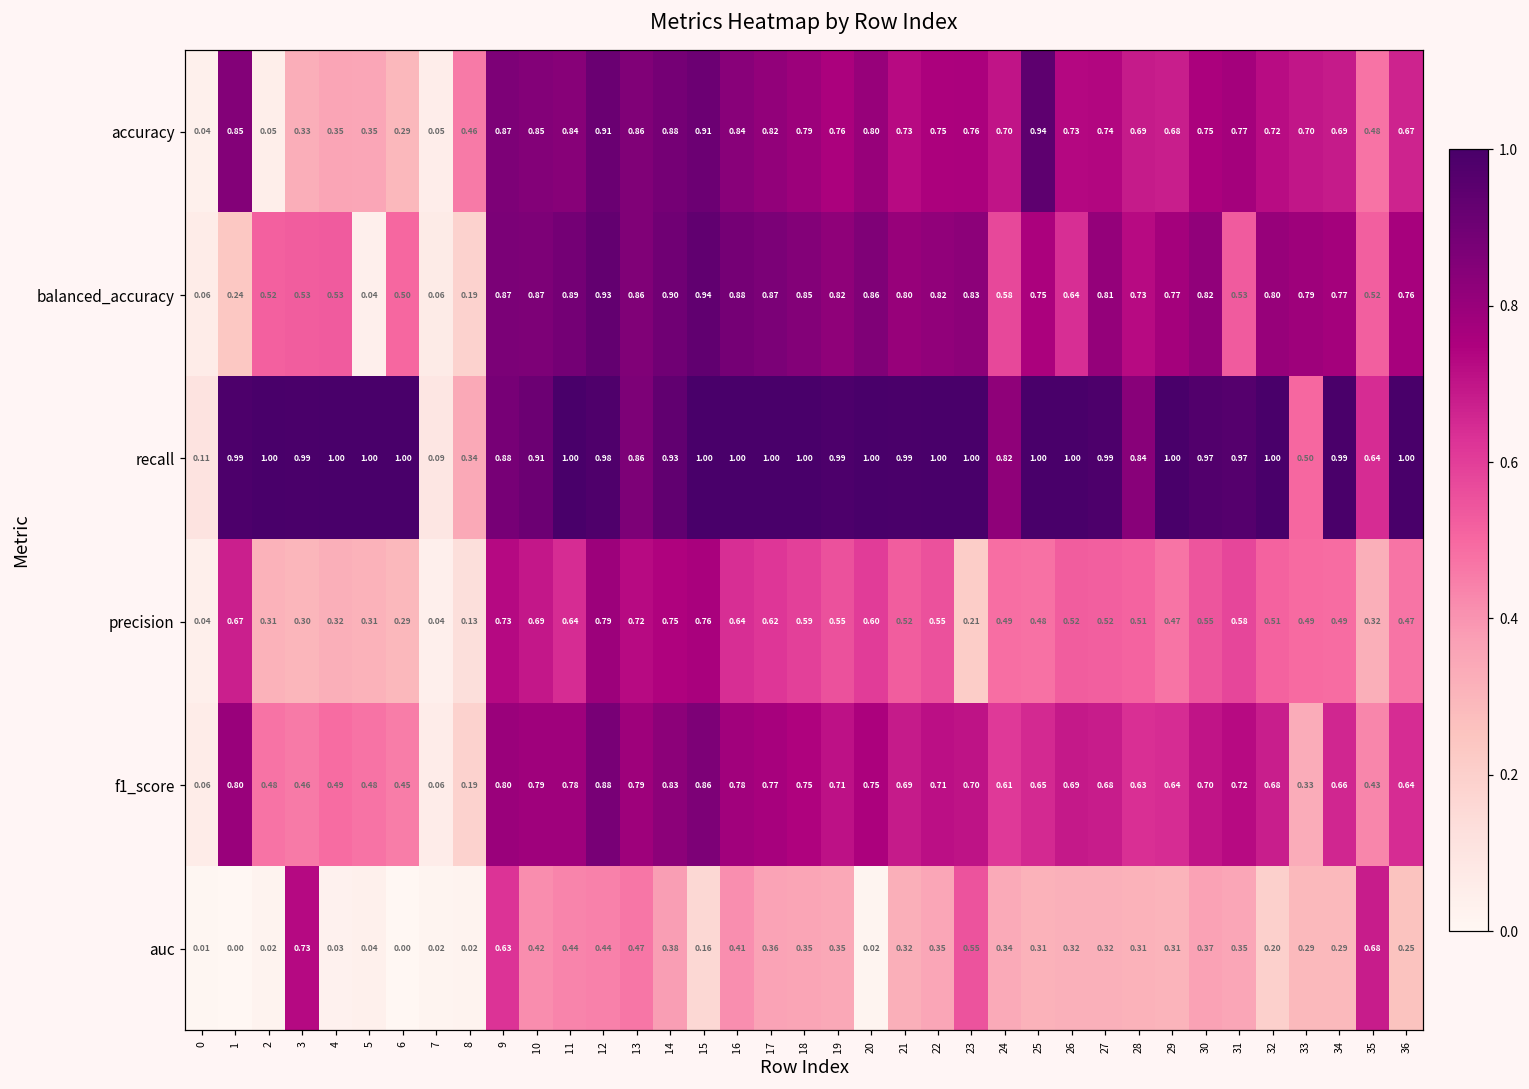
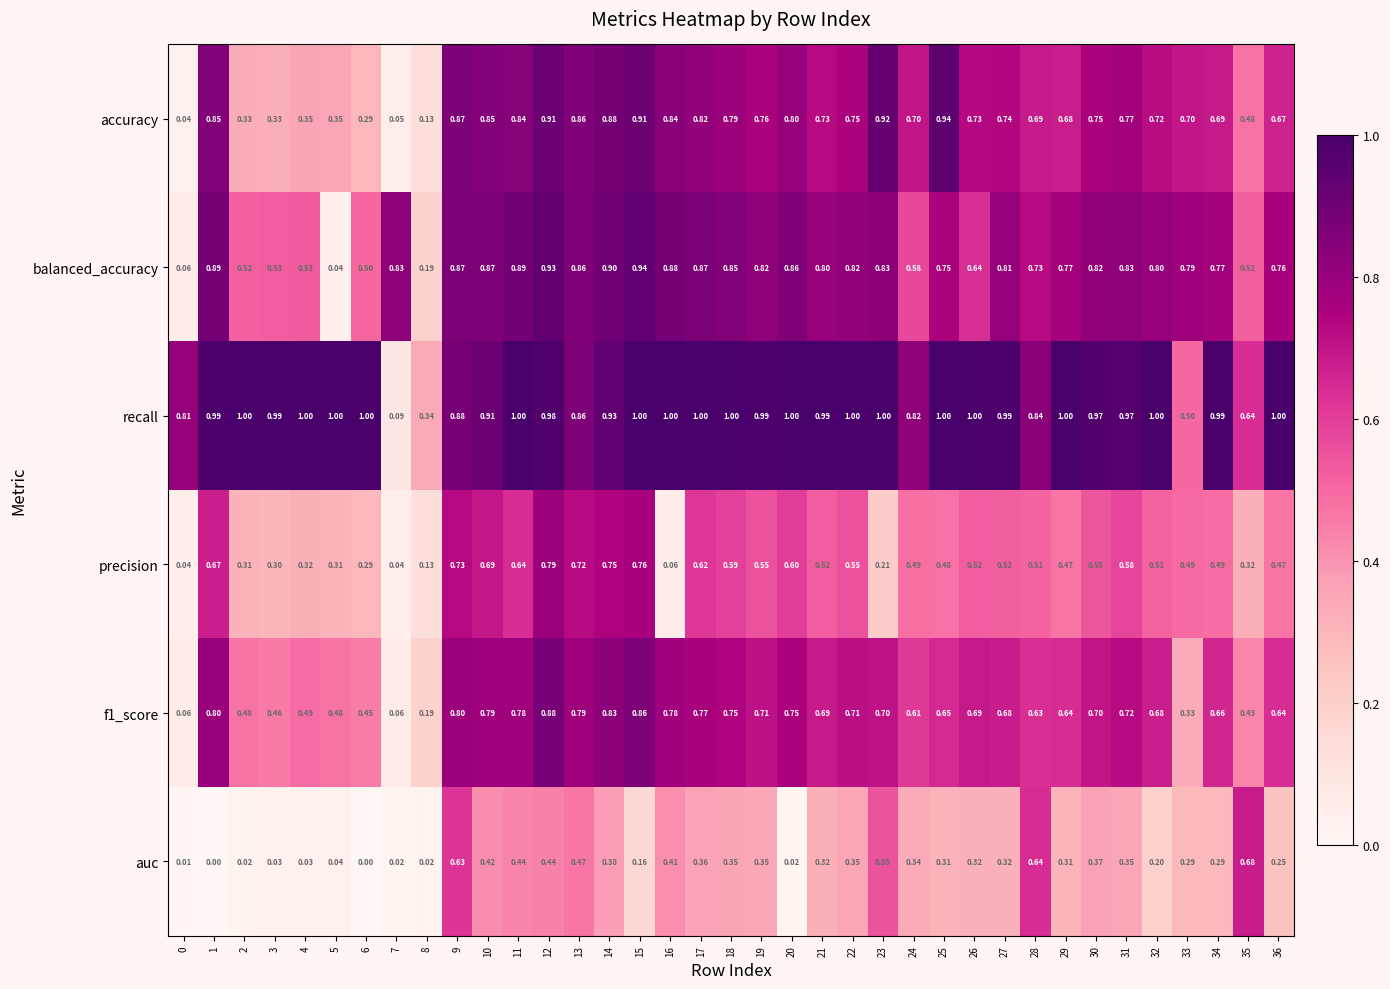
accuracy, 2: 0.05 -> 0.33
accuracy, 8: 0.46 -> 0.13
accuracy, 23: 0.76 -> 0.92
balanced_accuracy, 1: 0.24 -> 0.89
balanced_accuracy, 7: 0.06 -> 0.83
balanced_accuracy, 31: 0.53 -> 0.83
recall, 0: 0.11 -> 0.81
precision, 16: 0.64 -> 0.06
auc, 3: 0.73 -> 0.03
auc, 28: 0.31 -> 0.64
